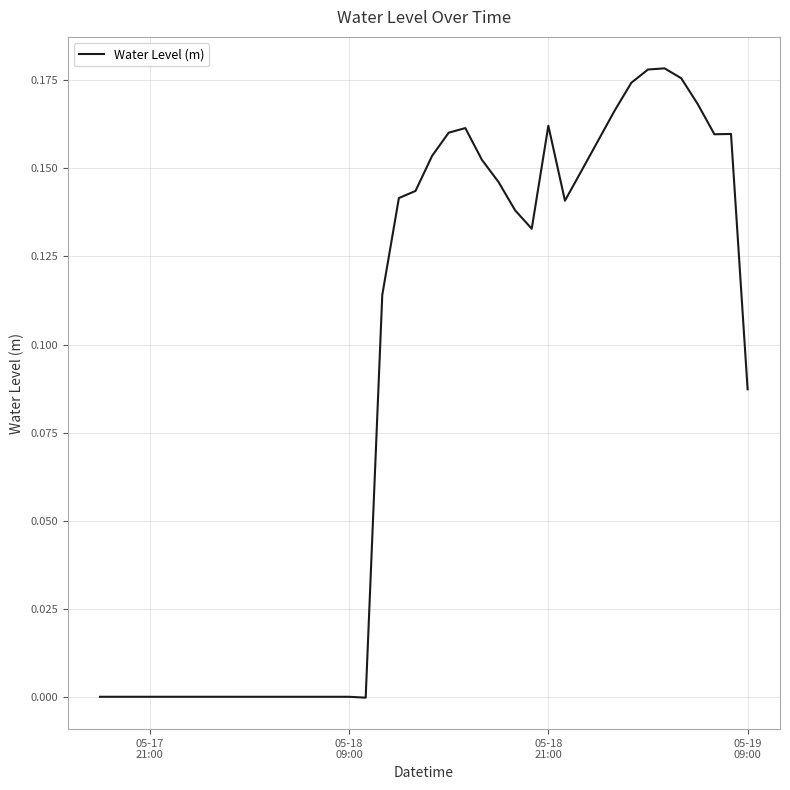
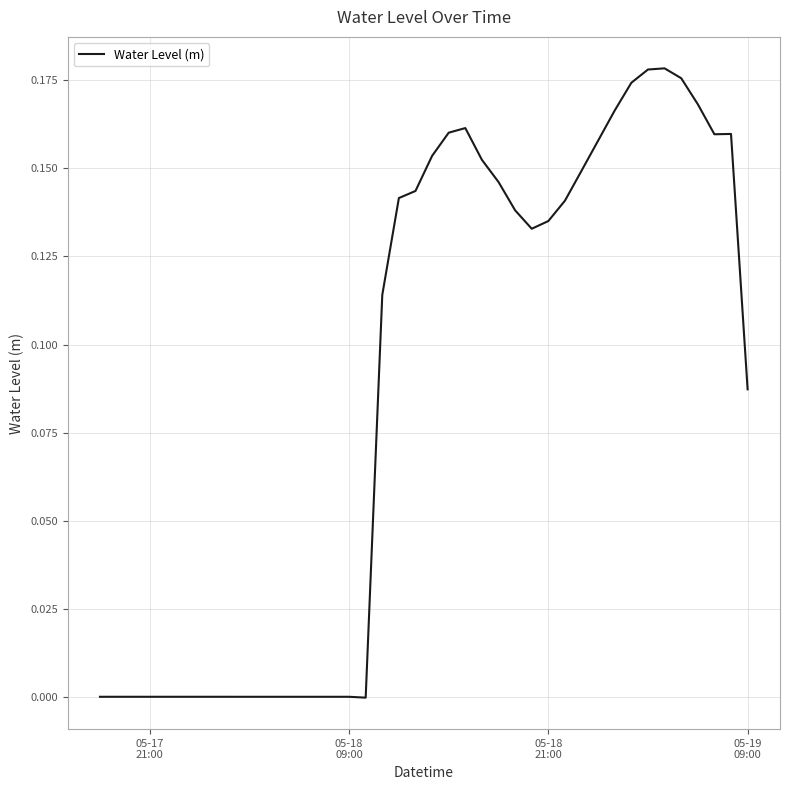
05-18 21:00: 0.162 -> 0.135
